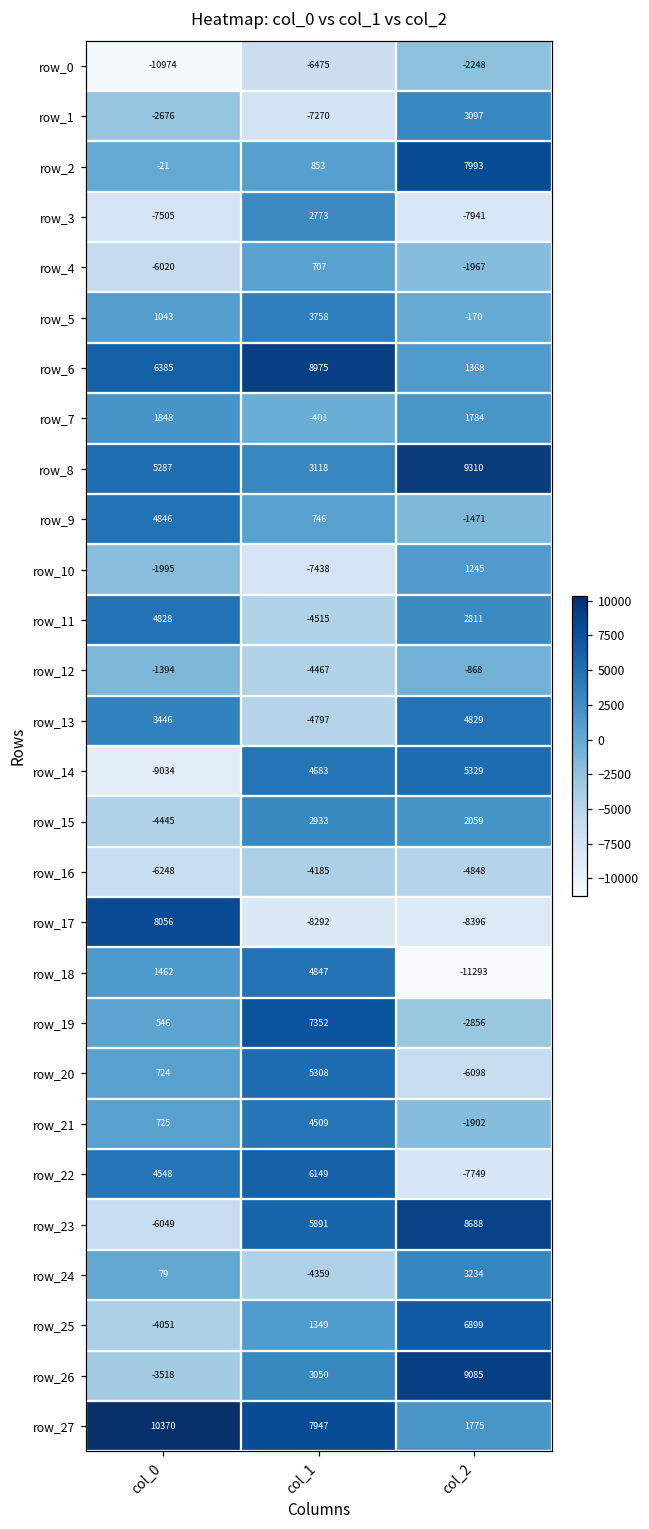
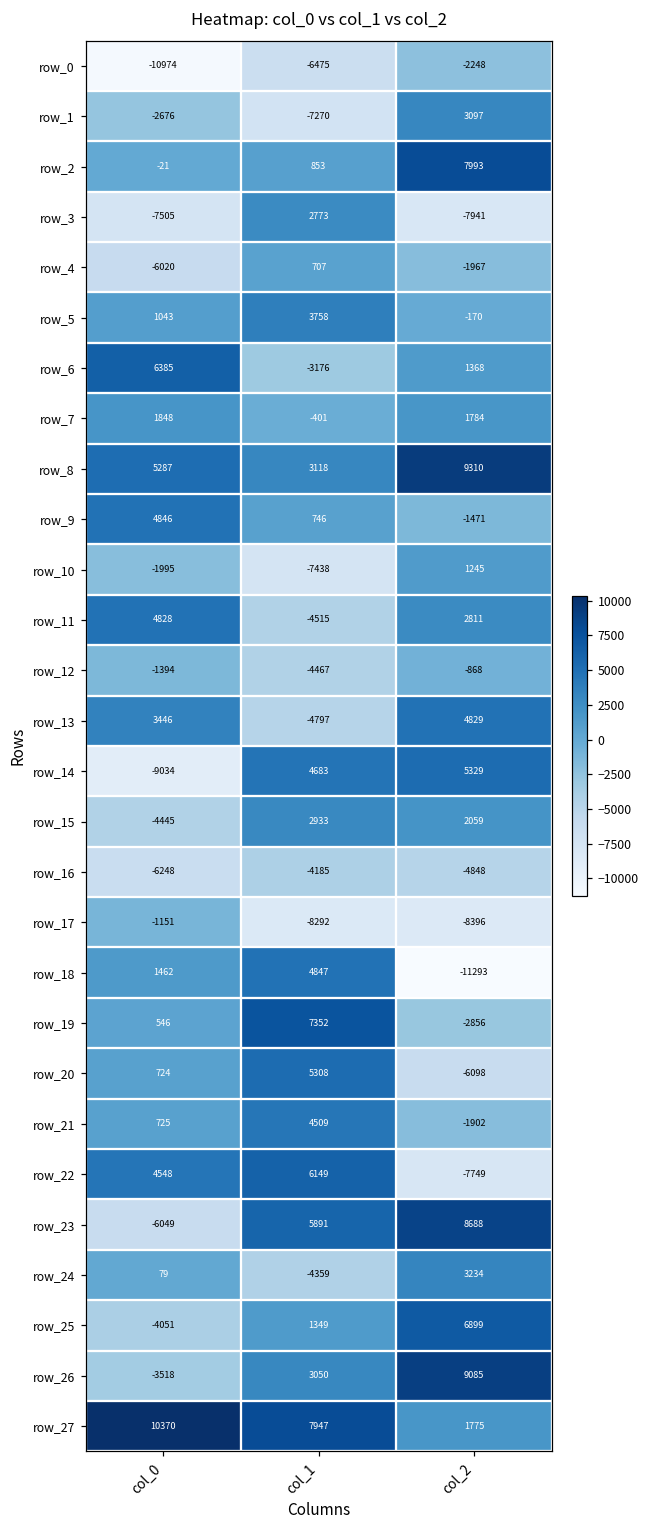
row_6, col_1: 8975 -> -3176
row_17, col_0: 8056 -> -1151
